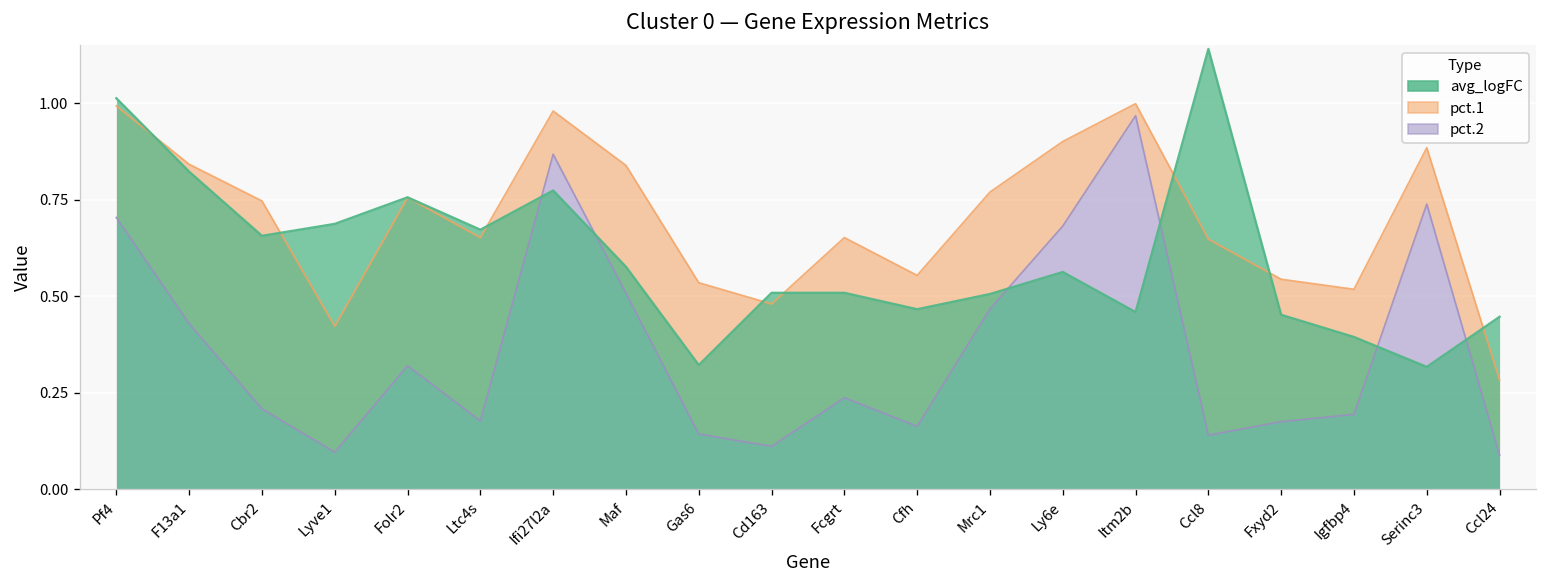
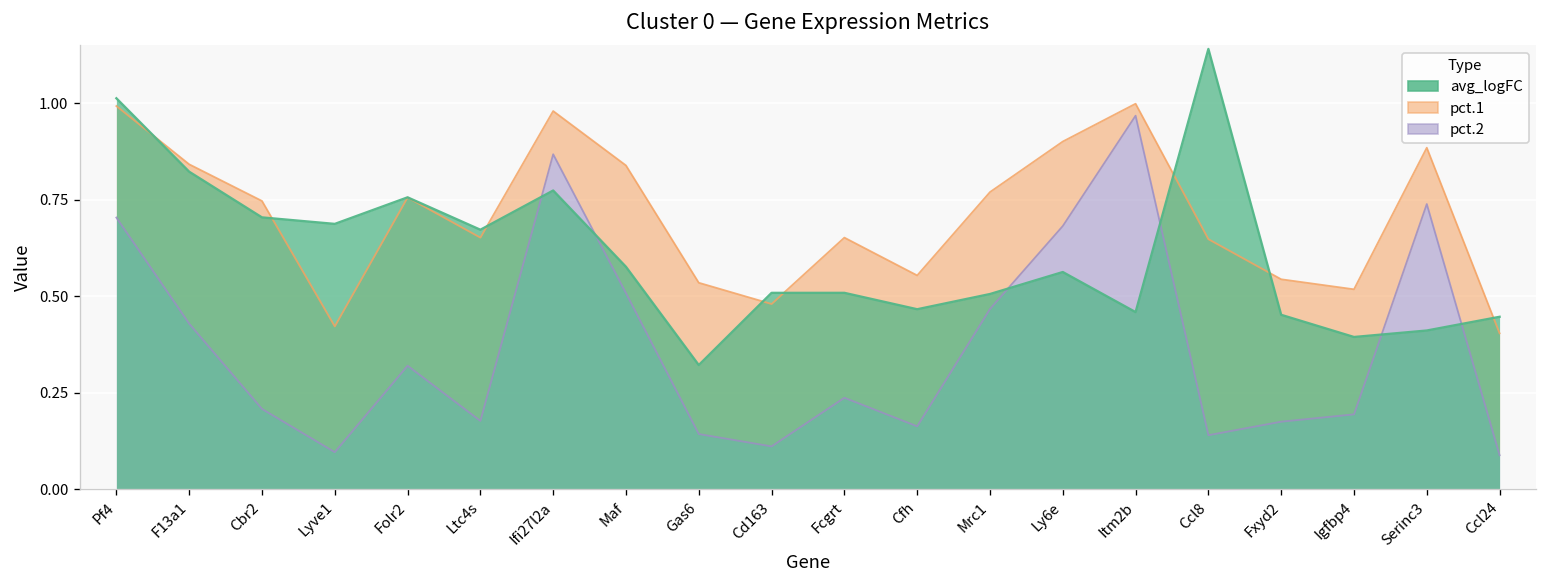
avg_logFC, Cbr2: 0.66 -> 0.70
avg_logFC, Serinc3: 0.32 -> 0.41
pct.1, Ccl24: 0.28 -> 0.40
